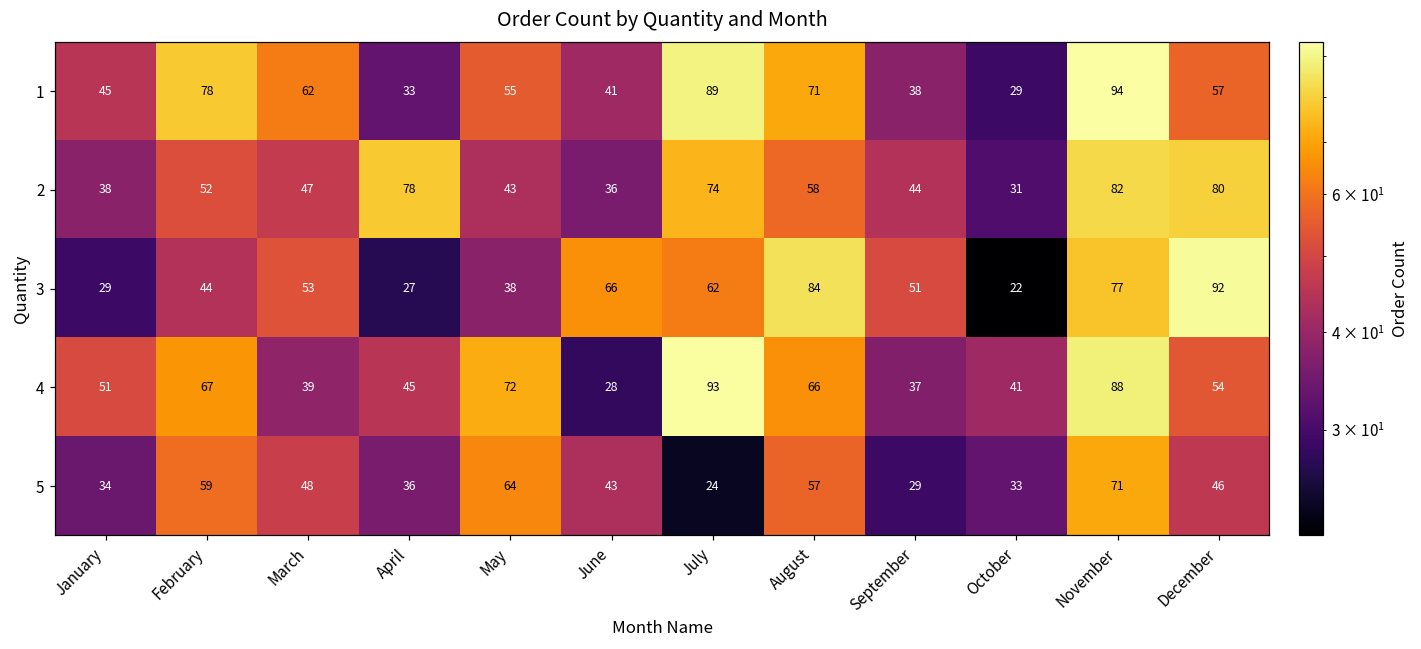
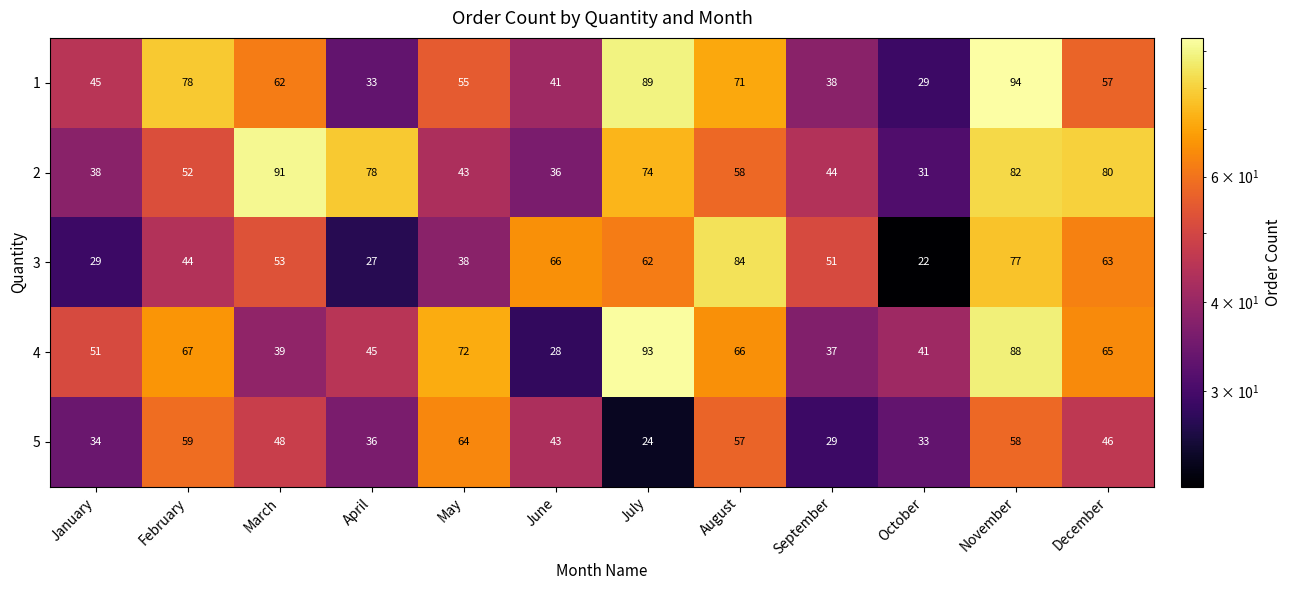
2, March: 47 -> 91
3, December: 92 -> 63
4, December: 54 -> 65
5, November: 71 -> 58
